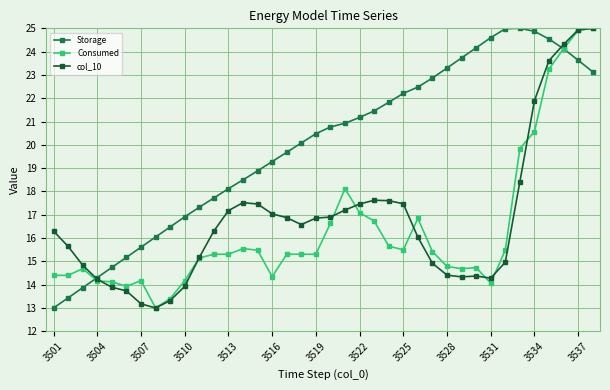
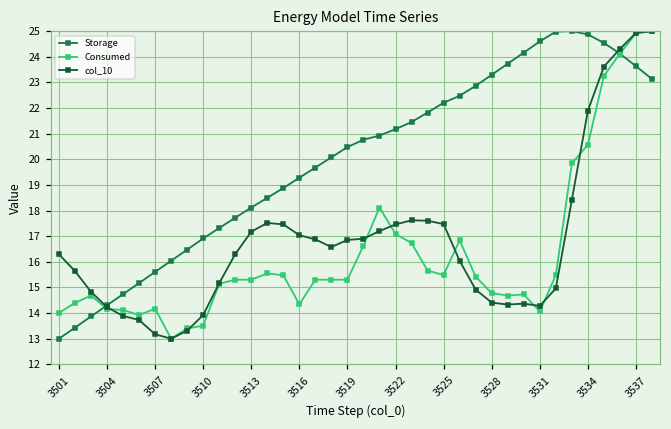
Consumed, 3501: 14.4 -> 14.0
Consumed, 3510: 14.2 -> 13.5
